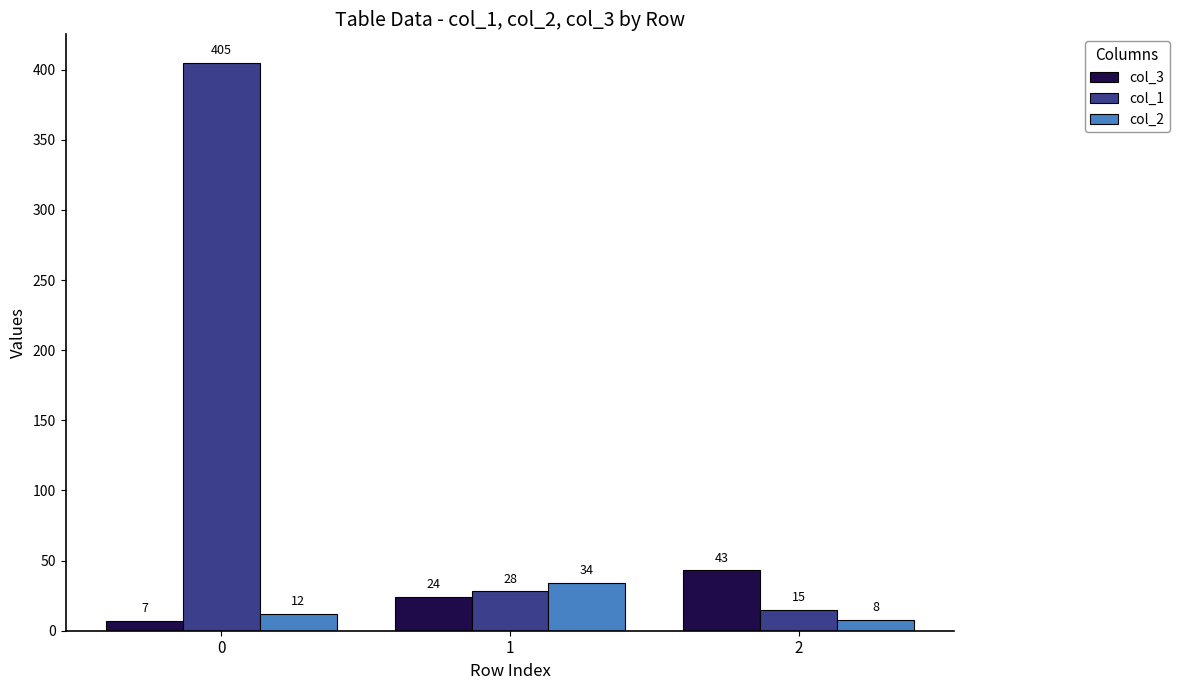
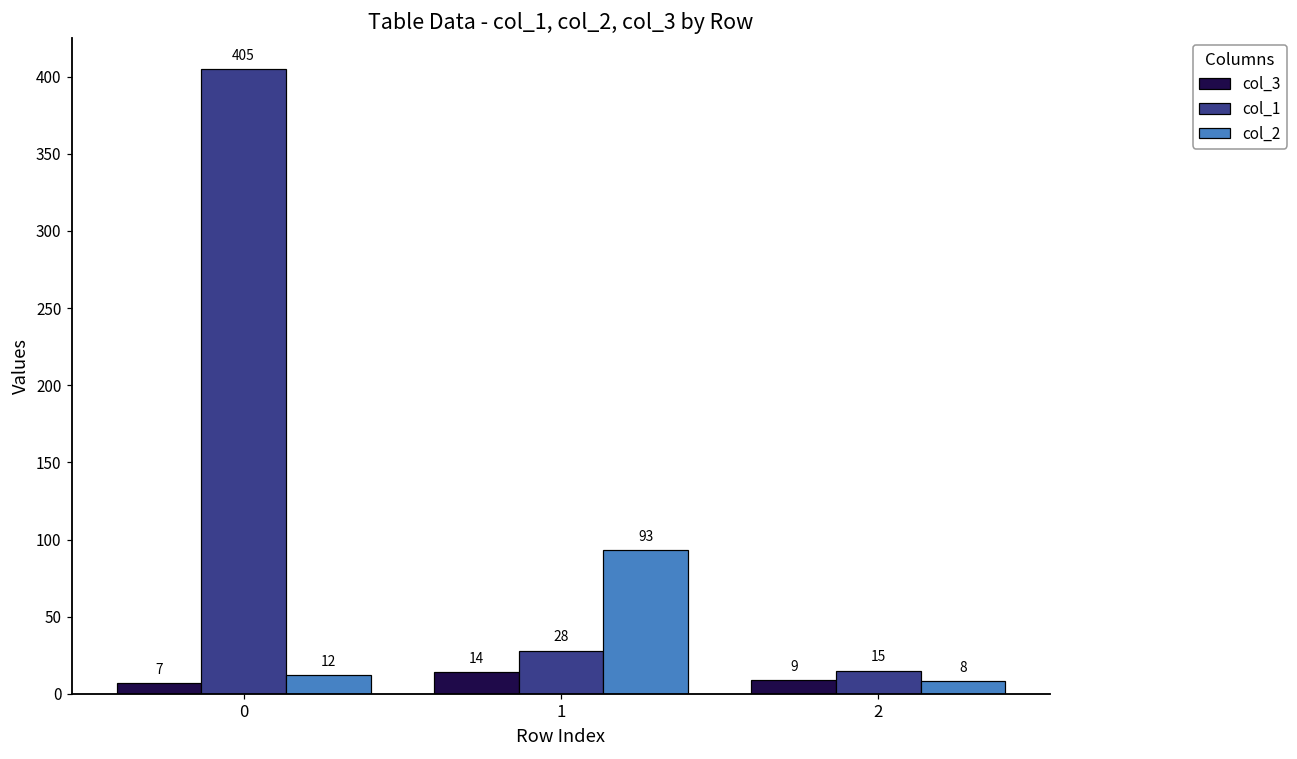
col_3, 1: 24 -> 14
col_2, 1: 34 -> 93
col_3, 2: 43 -> 9
